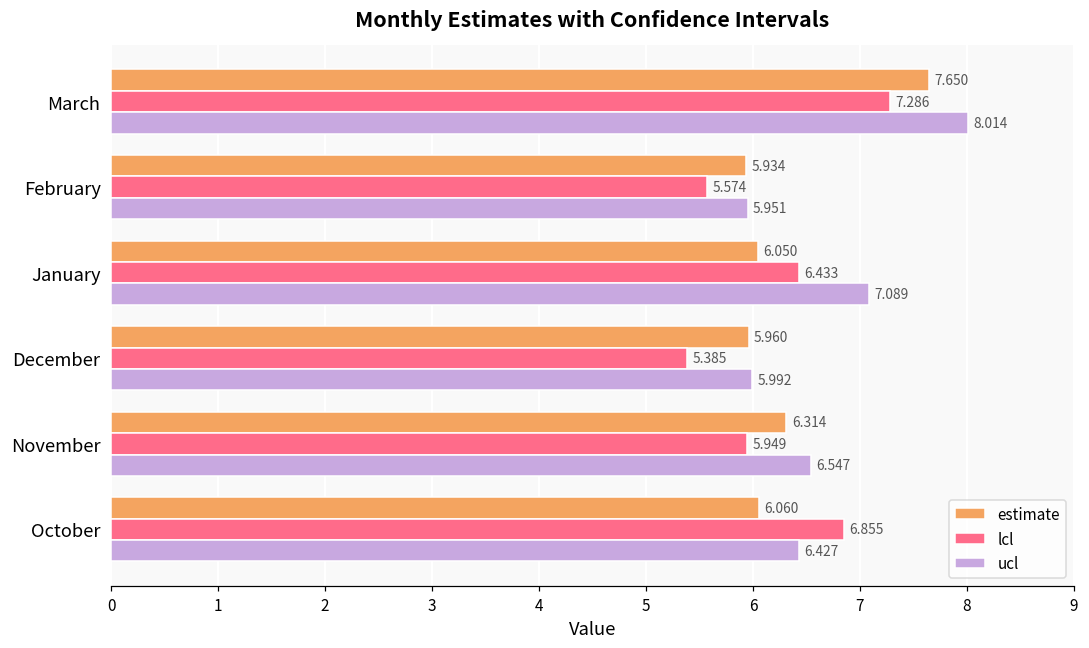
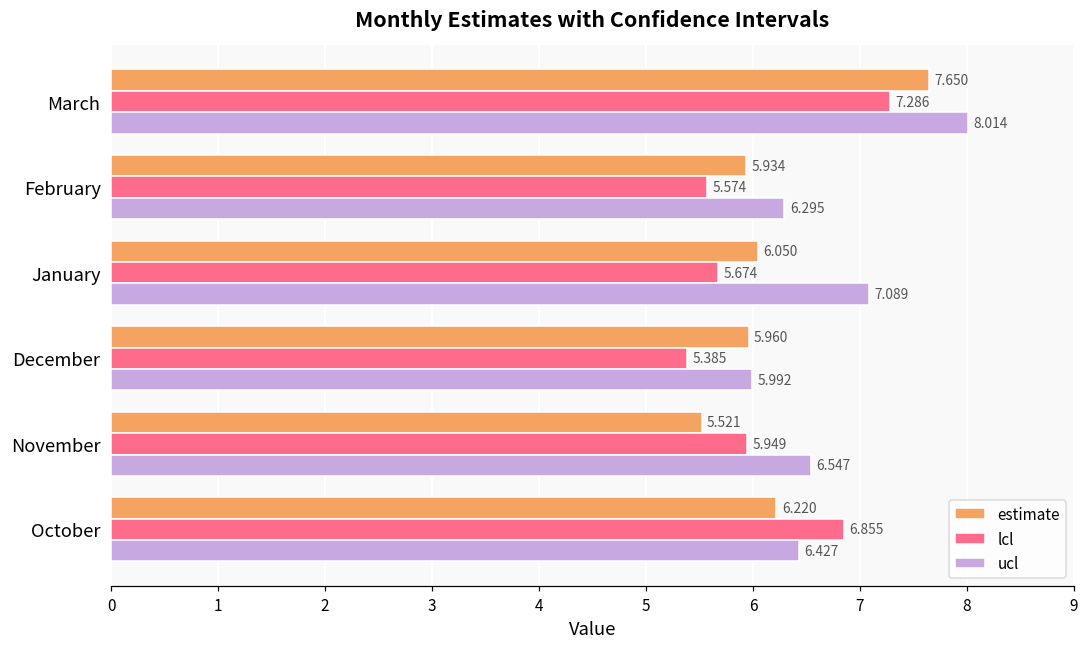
ucl, February: 5.951 -> 6.295
lcl, January: 6.433 -> 5.674
estimate, November: 6.314 -> 5.521
estimate, October: 6.060 -> 6.220
